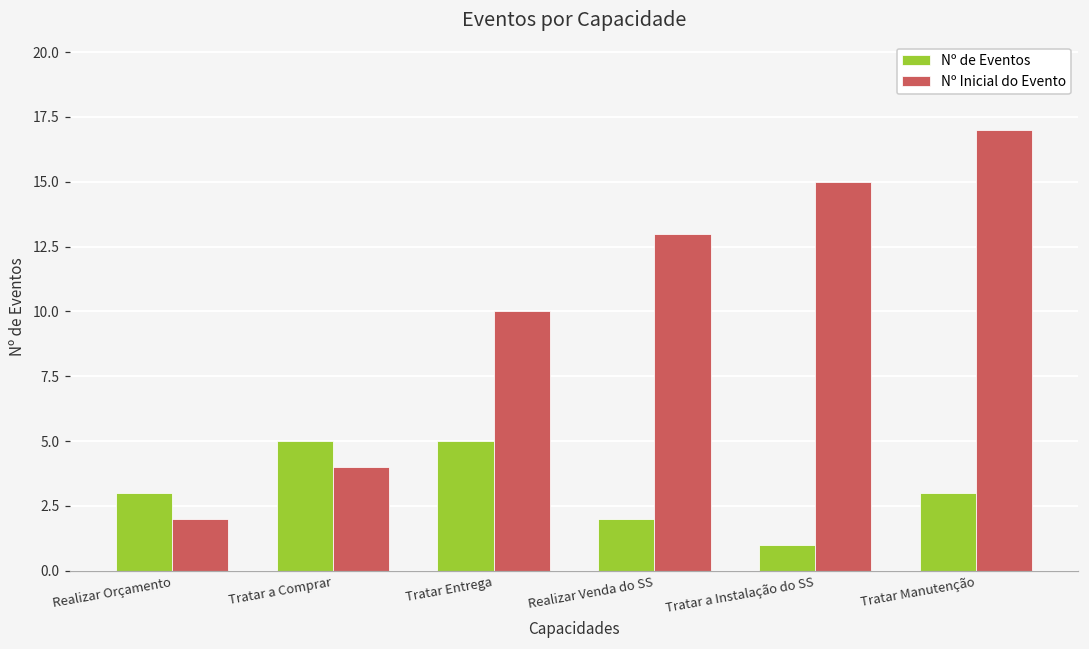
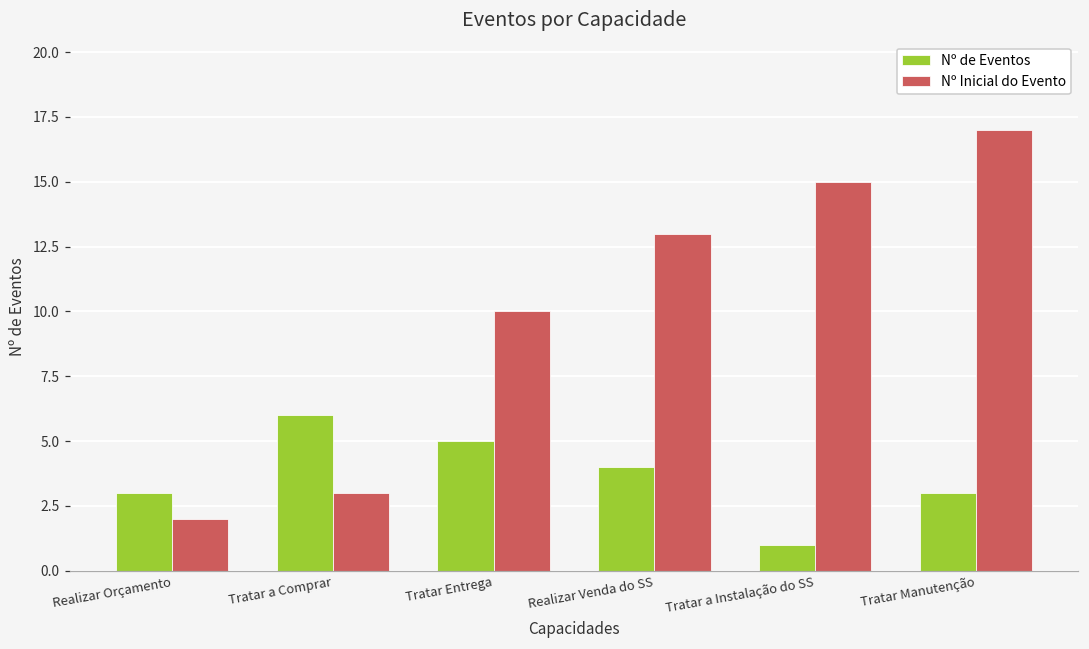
Nº de Eventos, Tratar a Comprar: 5 -> 6
Nº Inicial do Evento, Tratar a Comprar: 4 -> 3
Nº de Eventos, Realizar Venda do SS: 2 -> 4
